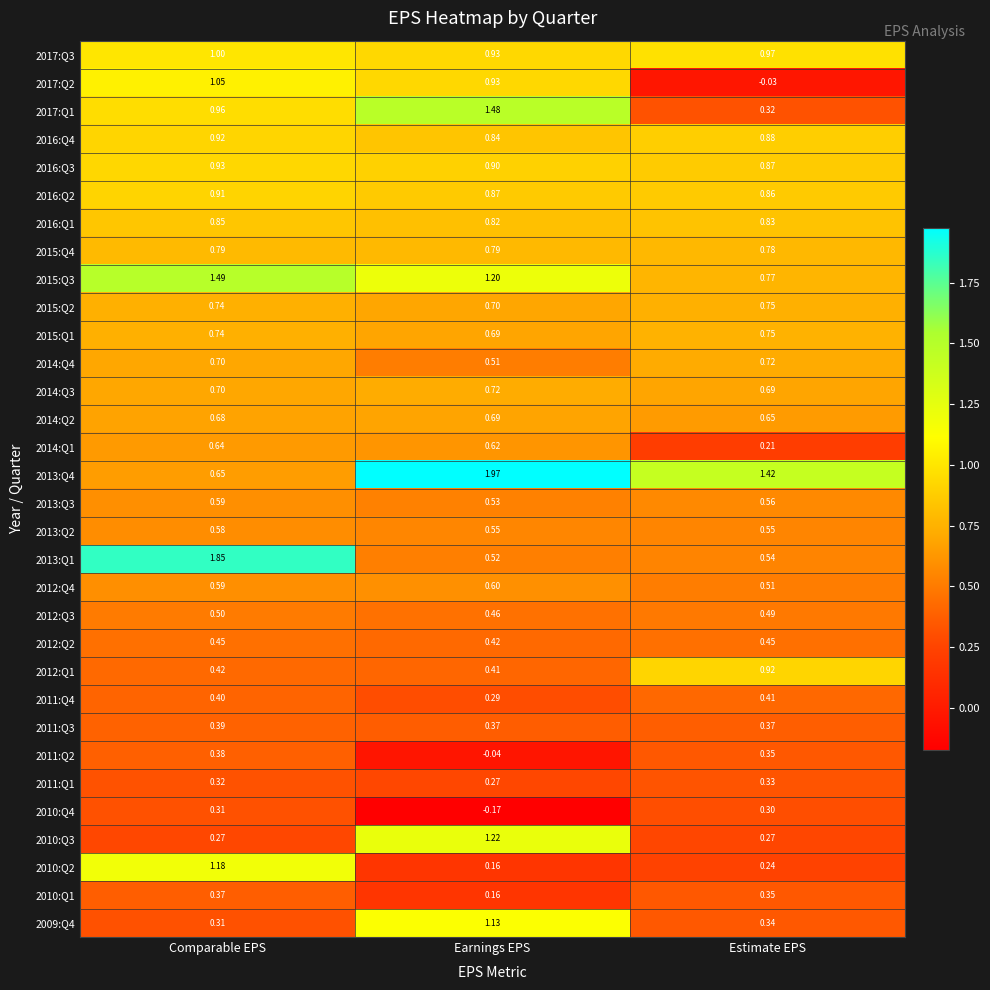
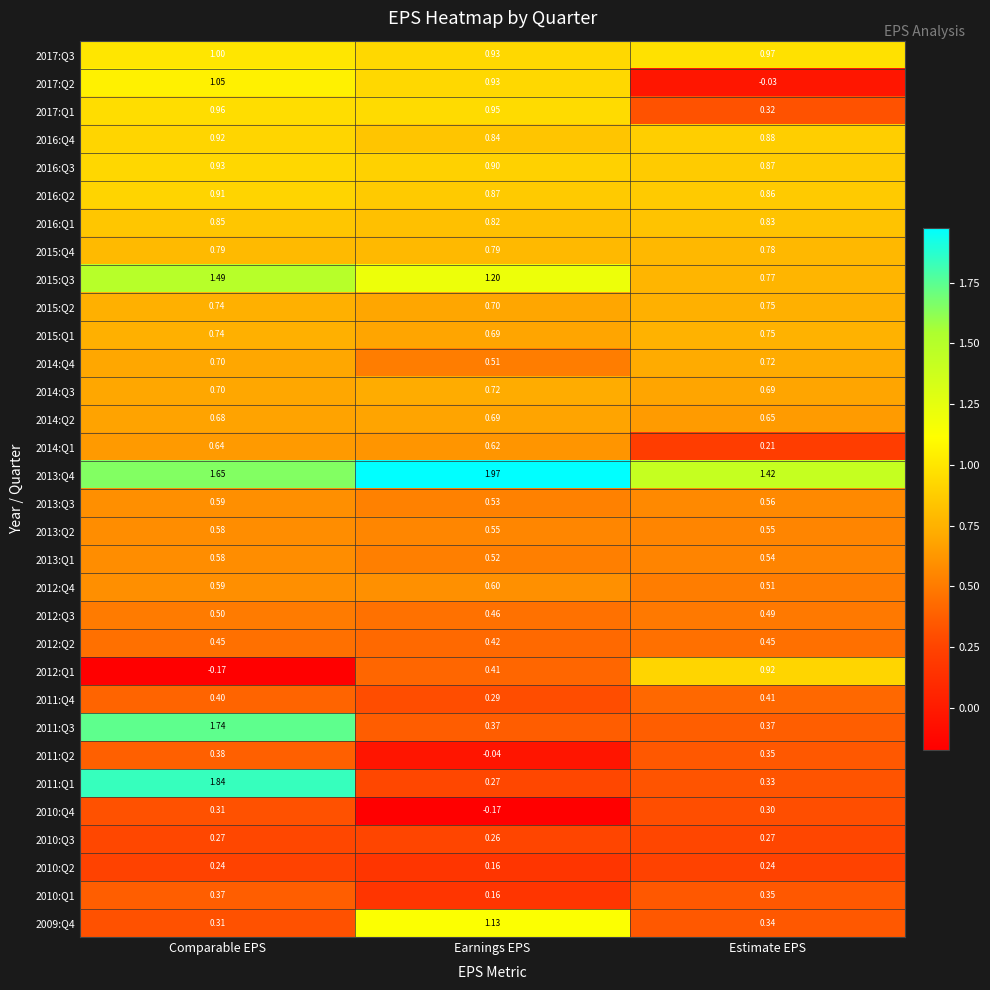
2017:Q1, Earnings EPS: 1.48 -> 0.95
2013:Q4, Comparable EPS: 0.65 -> 1.65
2013:Q1, Comparable EPS: 1.85 -> 0.58
2012:Q1, Comparable EPS: 0.42 -> -0.17
2011:Q3, Comparable EPS: 0.39 -> 1.74
2011:Q1, Comparable EPS: 0.32 -> 1.84
2010:Q3, Earnings EPS: 1.22 -> 0.26
2010:Q2, Comparable EPS: 1.18 -> 0.24
